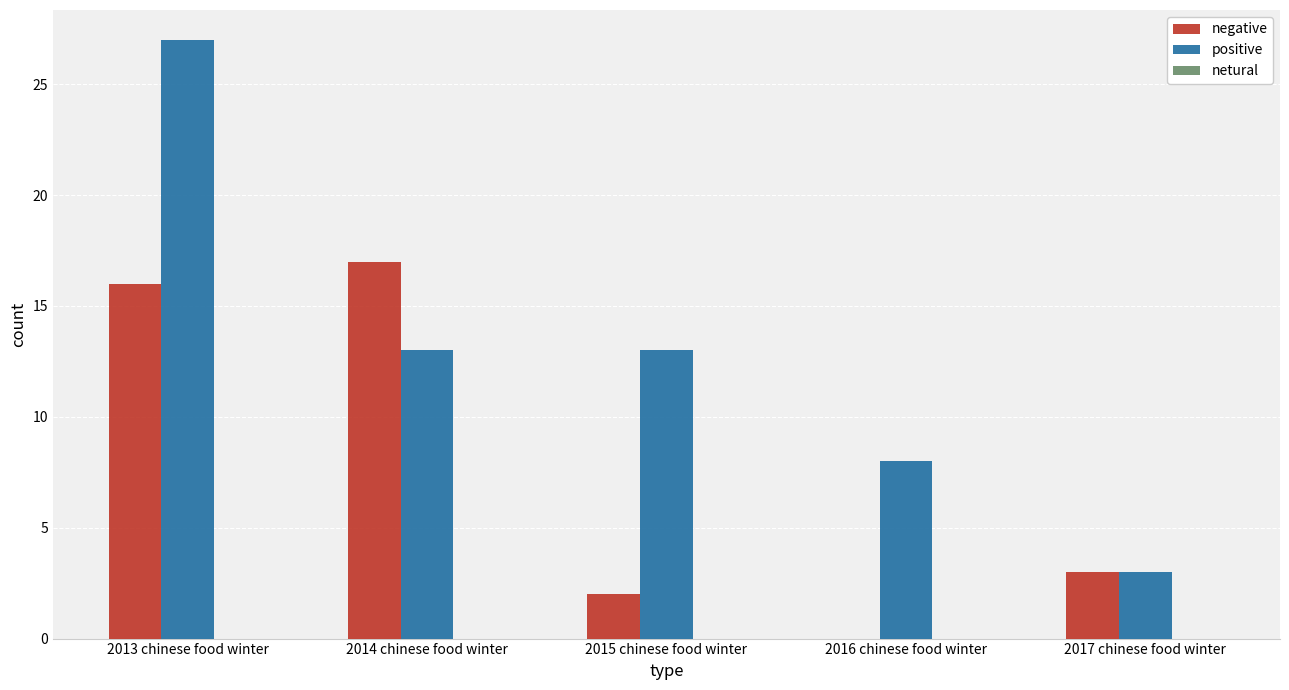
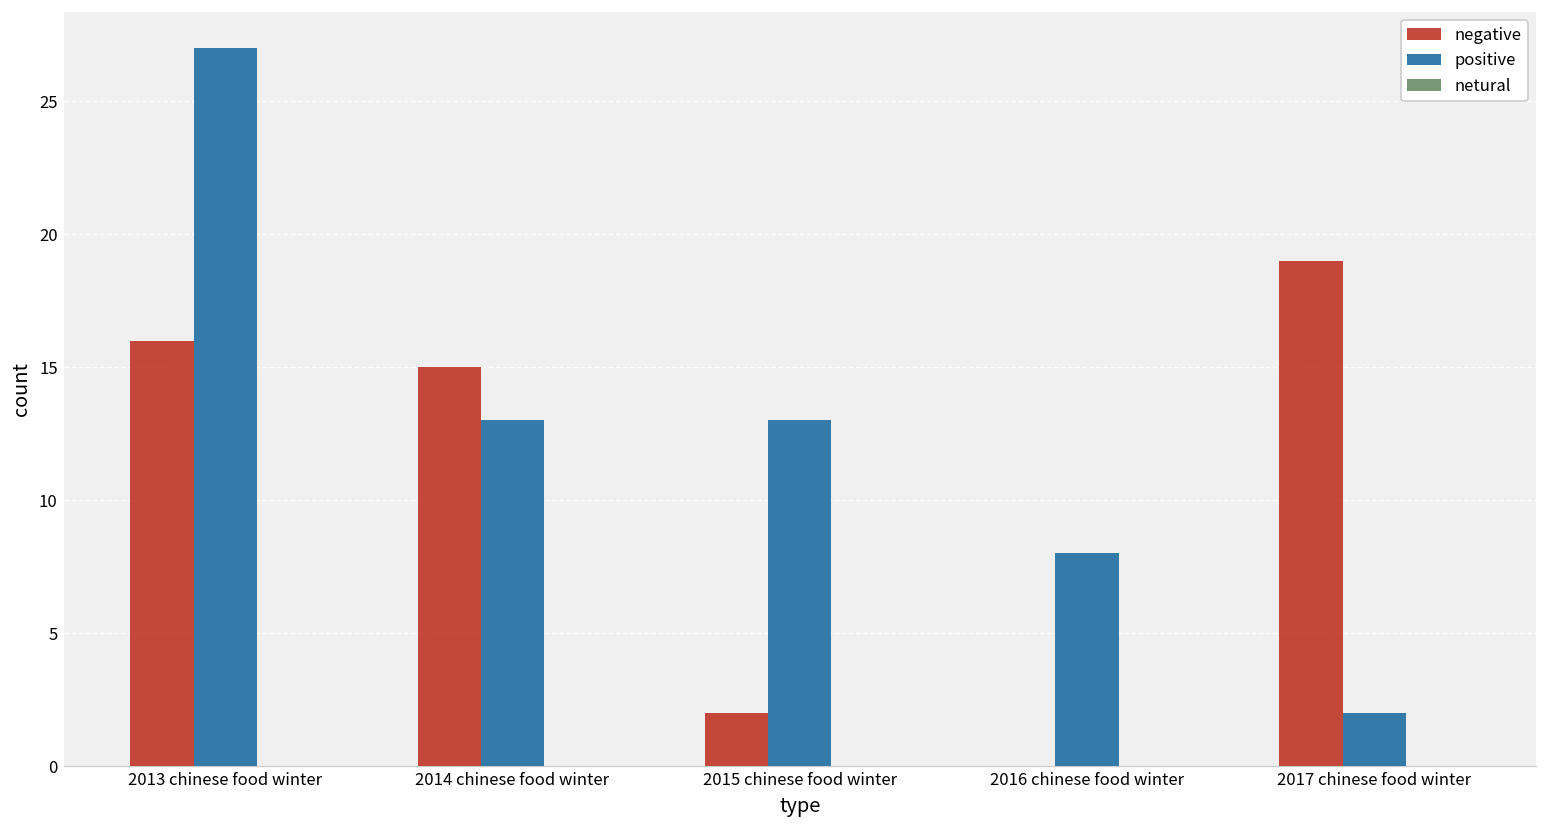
negative, 2014 chinese food winter: 17 -> 15
negative, 2017 chinese food winter: 3 -> 19
positive, 2017 chinese food winter: 3 -> 2
